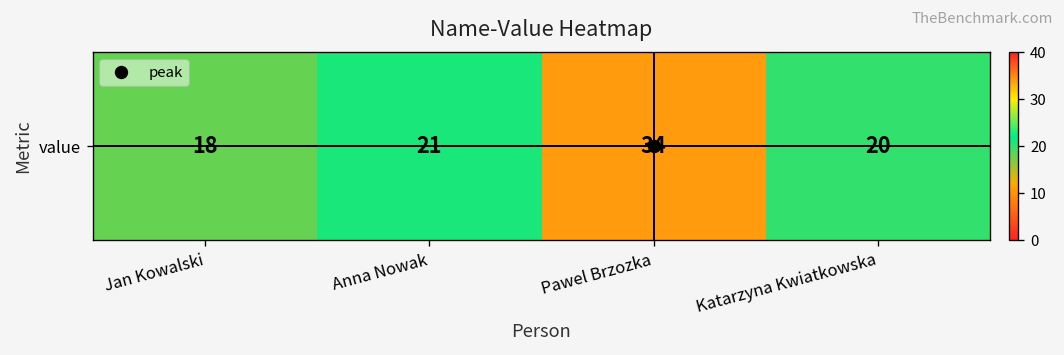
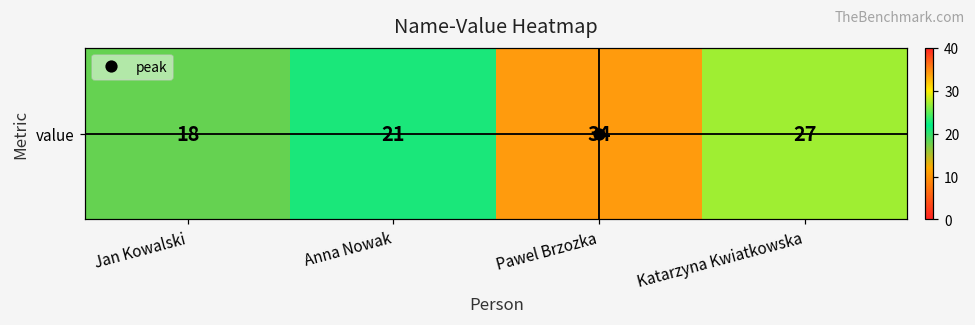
value, Katarzyna Kwiatkowska: 20 -> 27
